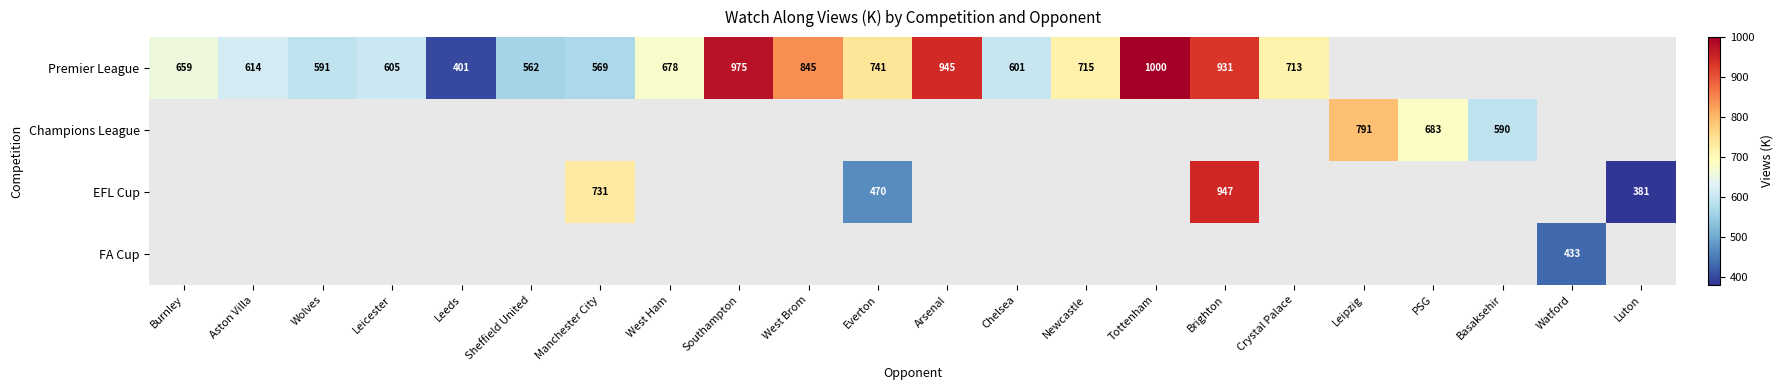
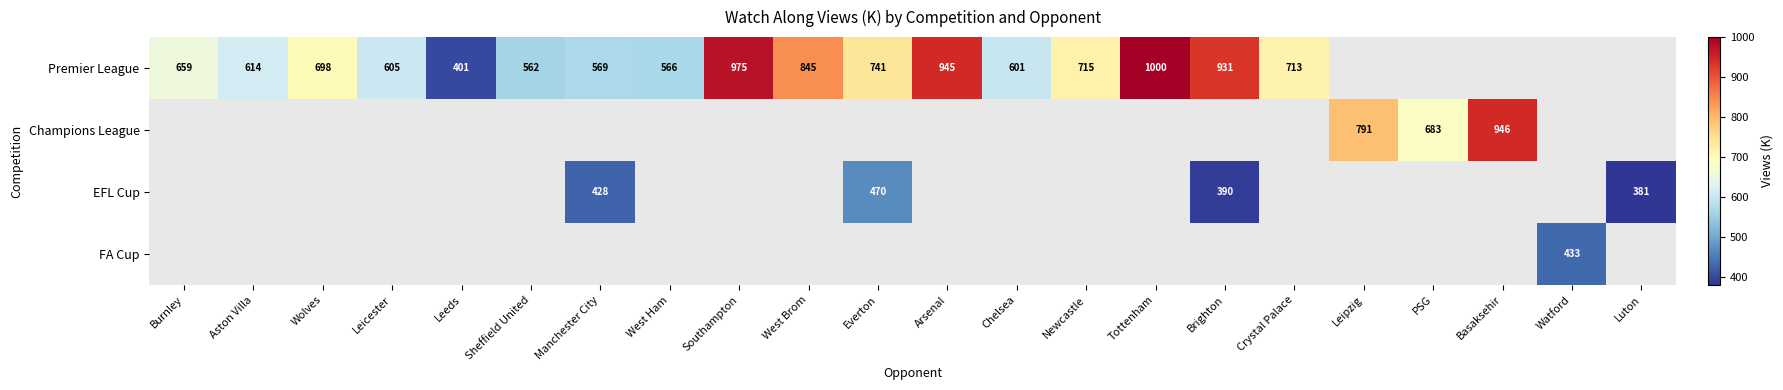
Premier League, Wolves: 591 -> 698
Premier League, West Ham: 678 -> 566
Champions League, Basaksehir: 590 -> 946
EFL Cup, Manchester City: 731 -> 428
EFL Cup, Brighton: 947 -> 390
